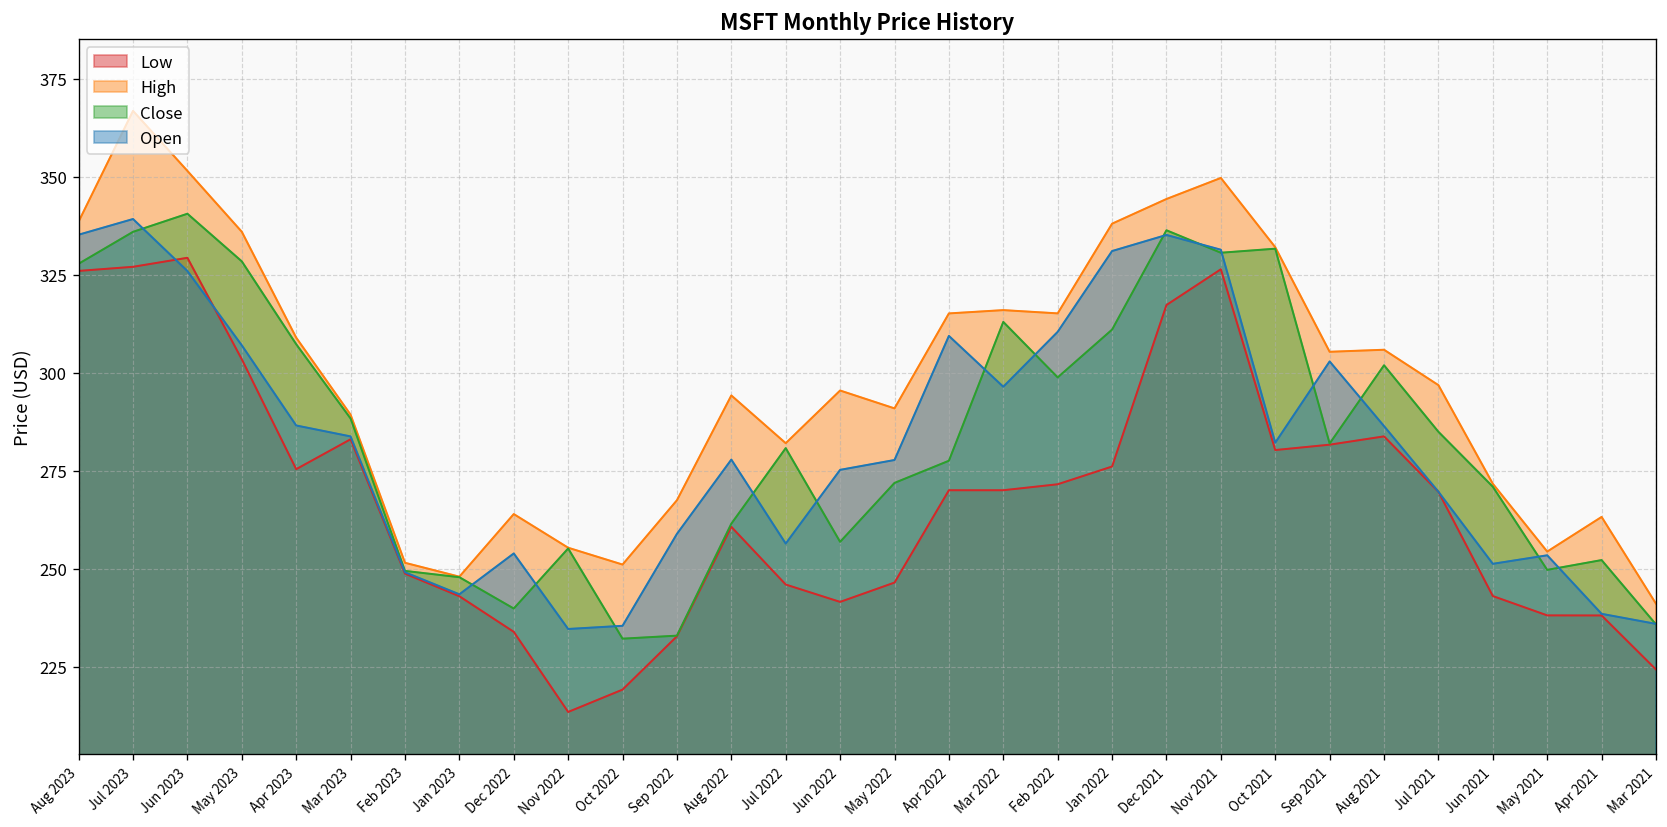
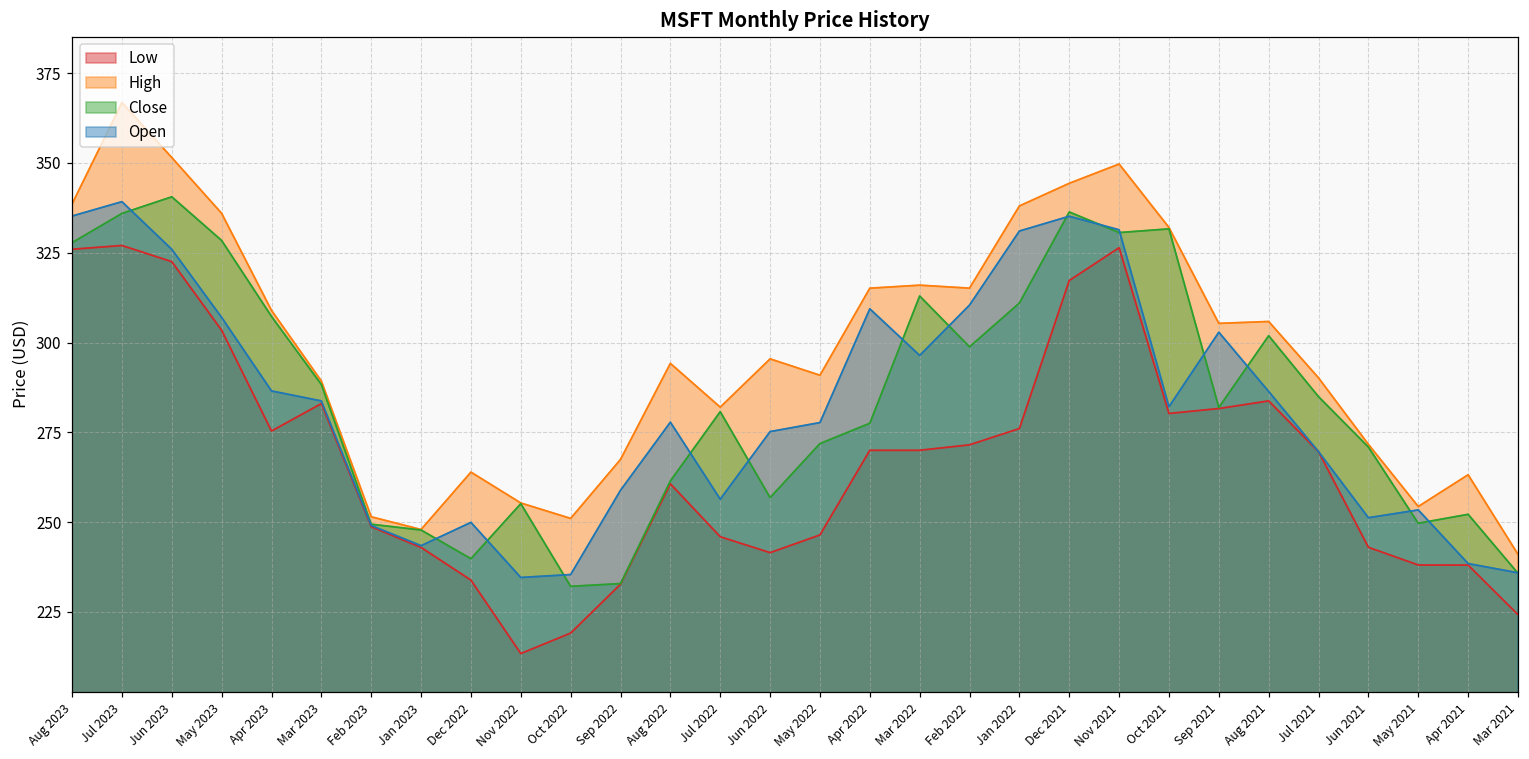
Low, Jun 2023: 329 -> 323
Open, Dec 2022: 254 -> 250
High, Jul 2021: 297 -> 290
